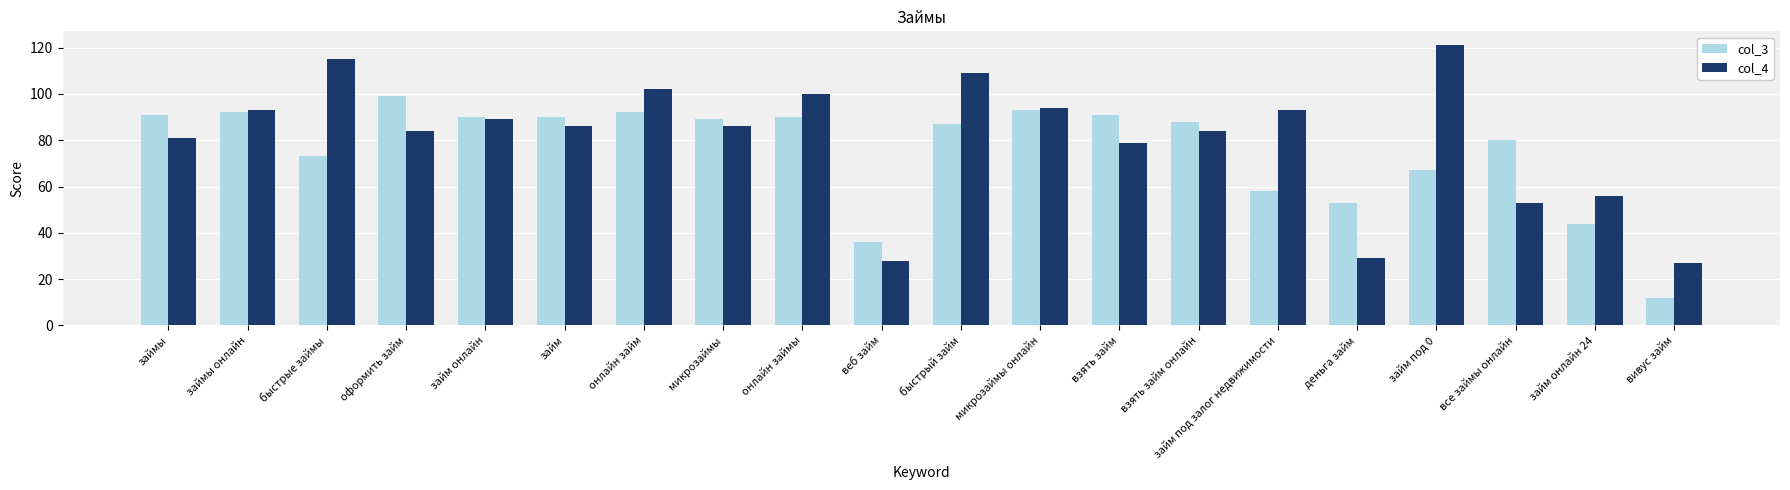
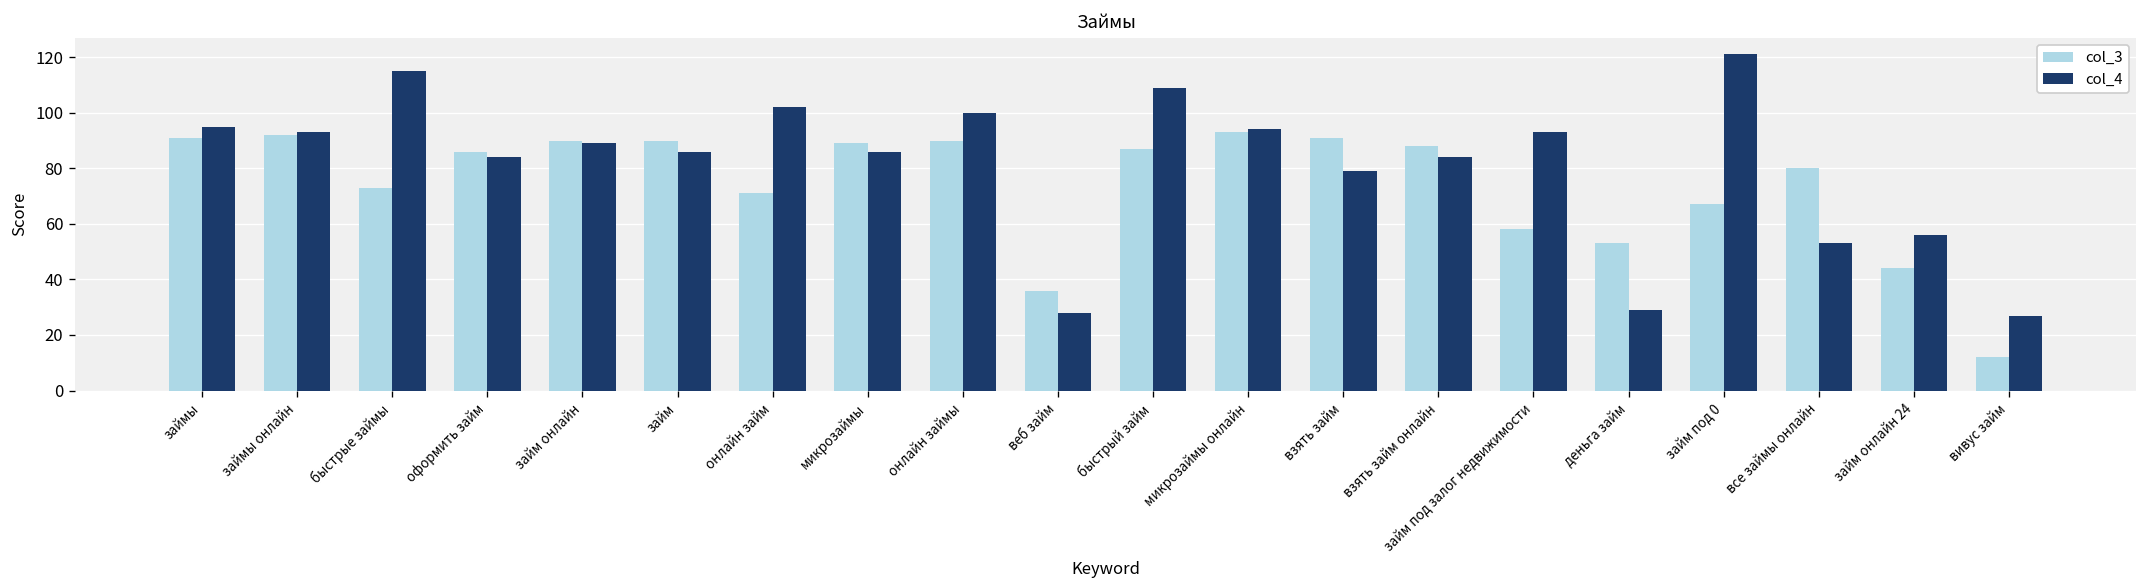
col_4, займы: 81 -> 95
col_3, оформить займ: 99 -> 86
col_3, онлайн займ: 92 -> 71
